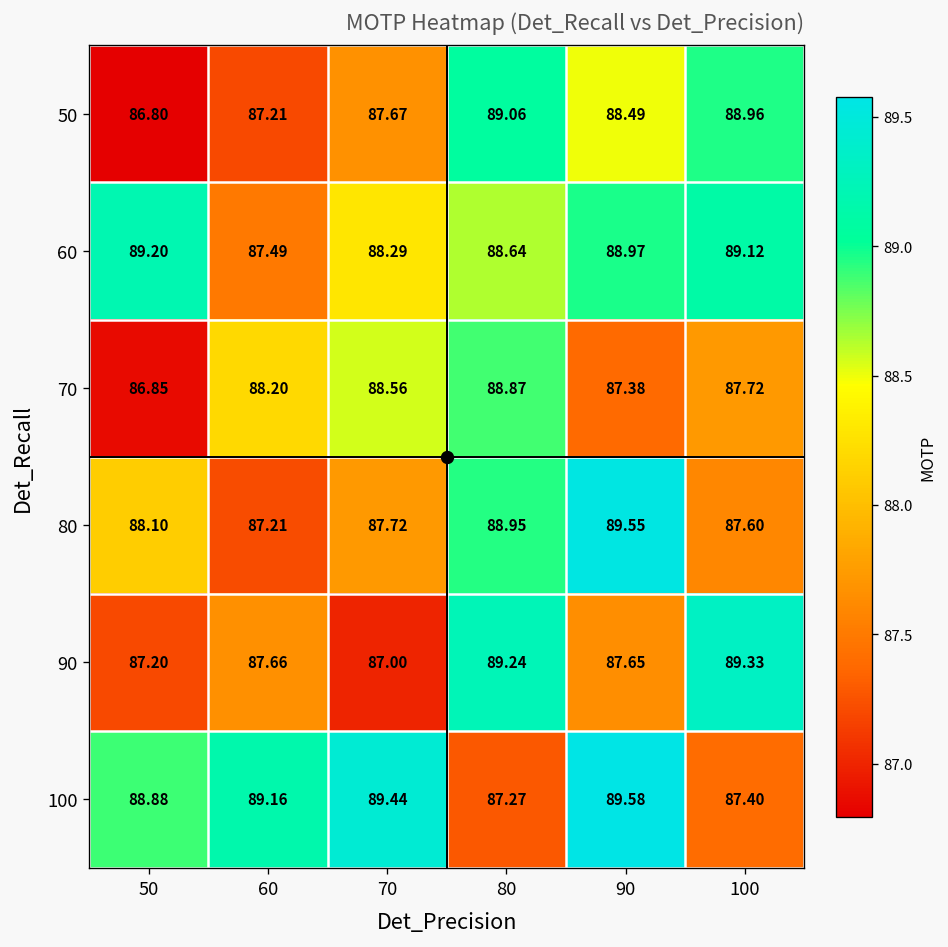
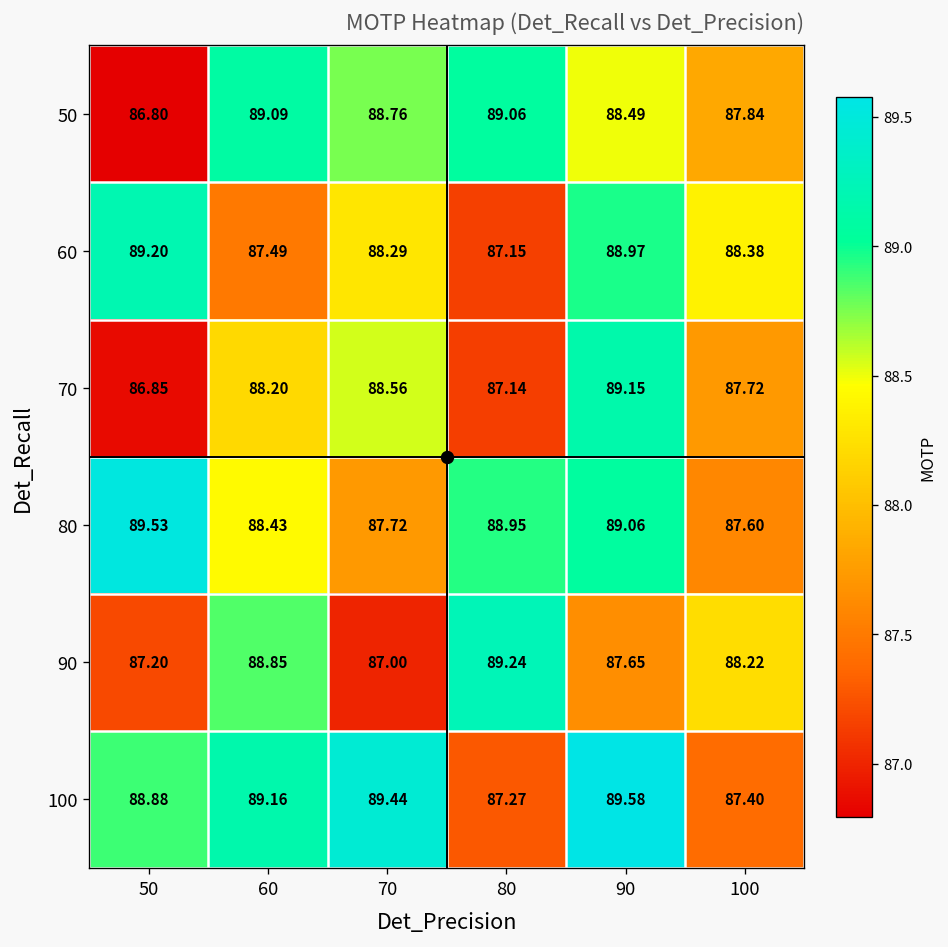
50, 60: 87.21 -> 89.09
50, 70: 87.67 -> 88.76
50, 100: 88.96 -> 87.84
60, 80: 88.64 -> 87.15
60, 100: 89.12 -> 88.38
70, 80: 88.87 -> 87.14
70, 90: 87.38 -> 89.15
80, 50: 88.10 -> 89.53
80, 60: 87.21 -> 88.43
80, 90: 89.55 -> 89.06
90, 60: 87.66 -> 88.85
90, 100: 89.33 -> 88.22
